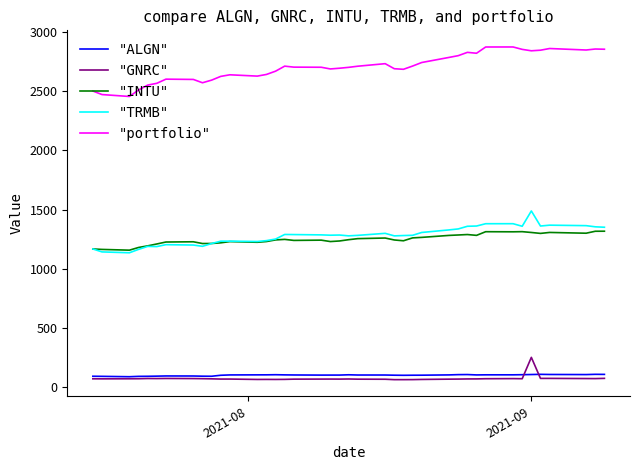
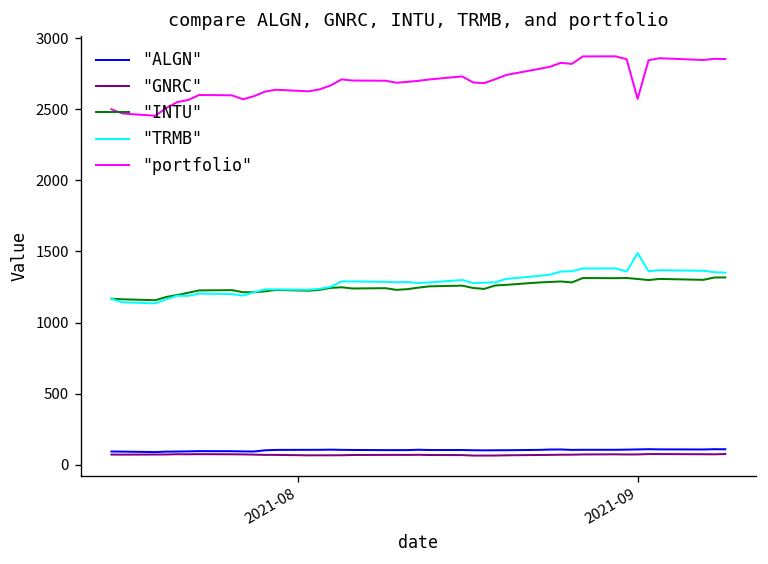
"GNRC", 2021-09: 250 -> 70
"portfolio", 2021-09: 2840 -> 2570
